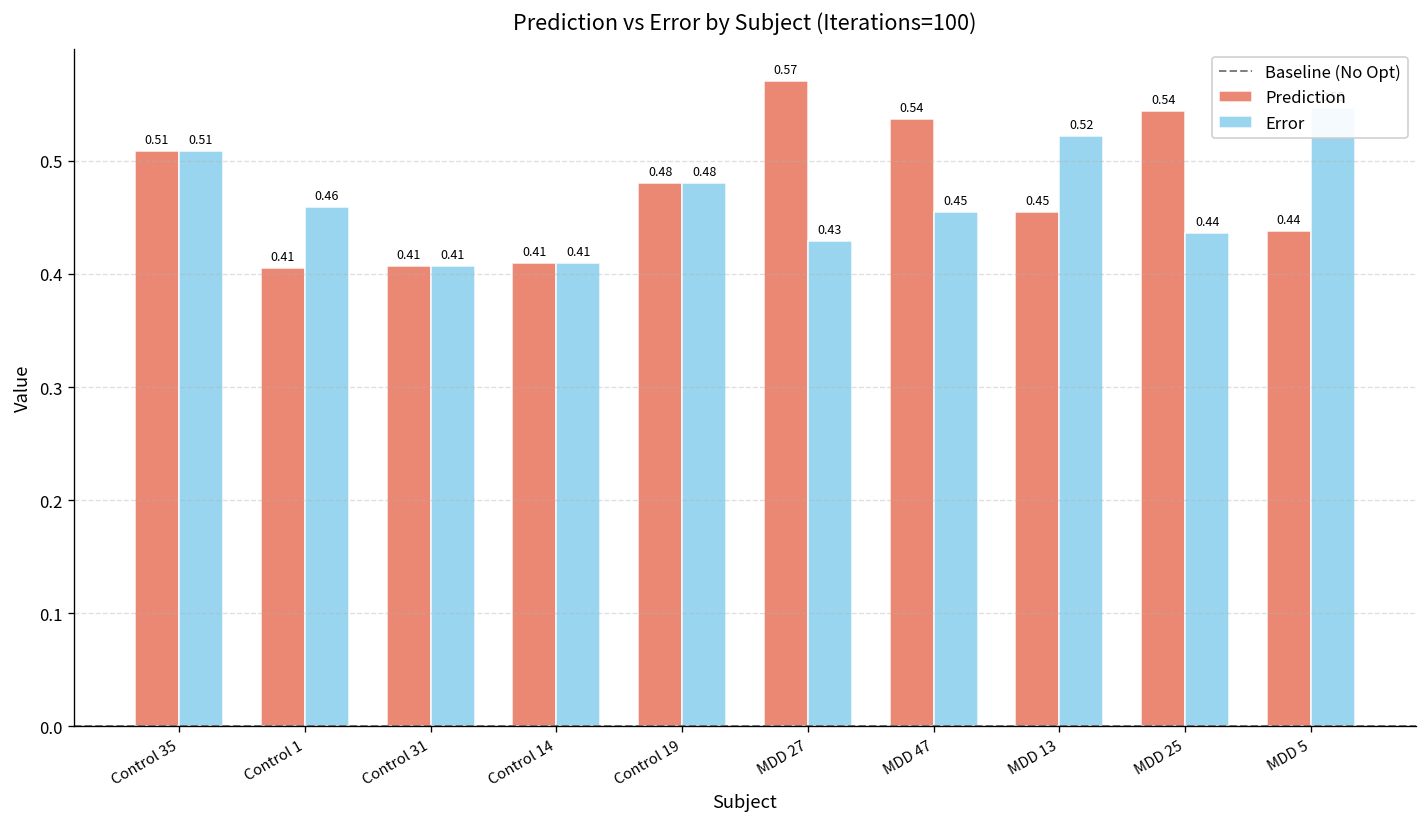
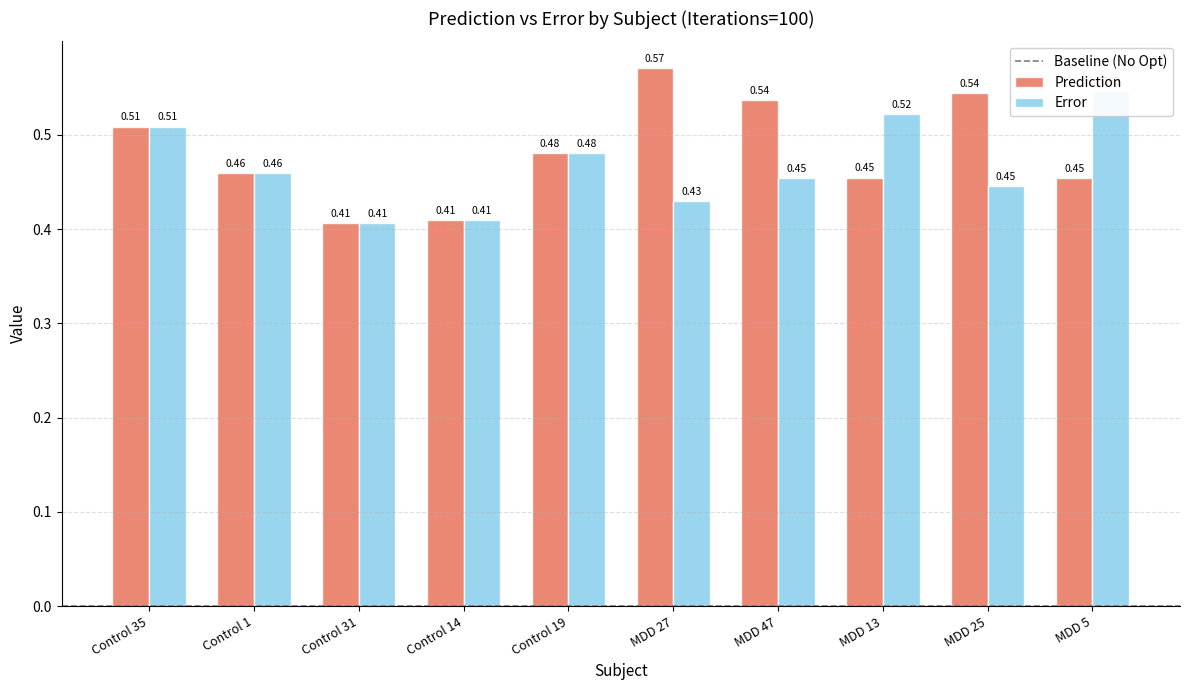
Prediction, Control 1: 0.41 -> 0.46
Error, MDD 25: 0.44 -> 0.45
Prediction, MDD 5: 0.44 -> 0.45
